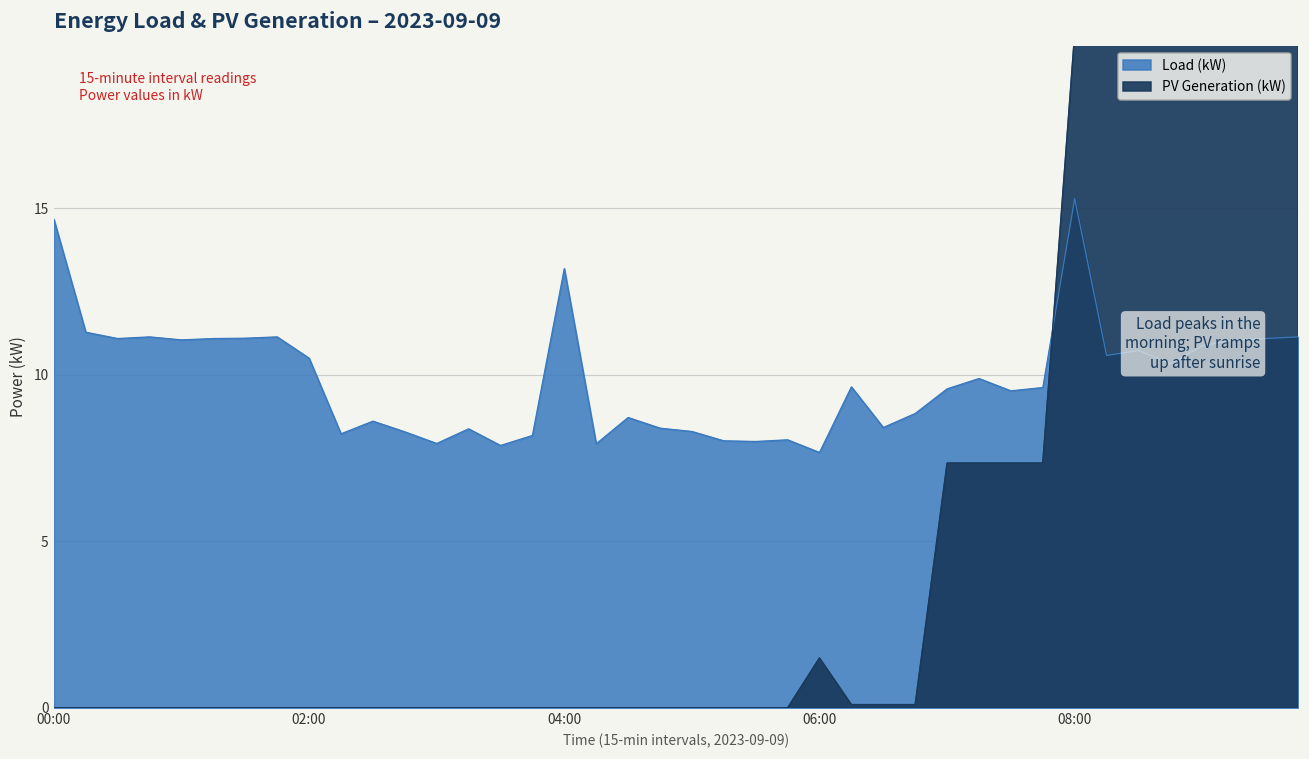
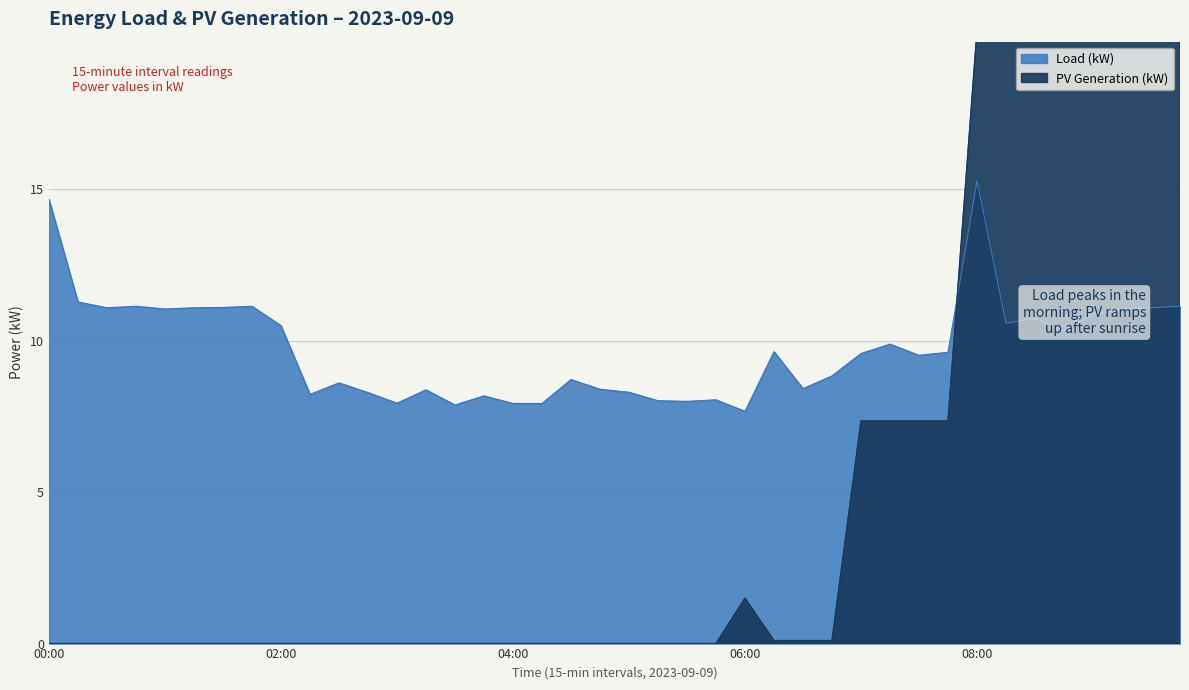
Load (kW), 04:00: 13.2 -> 7.9
